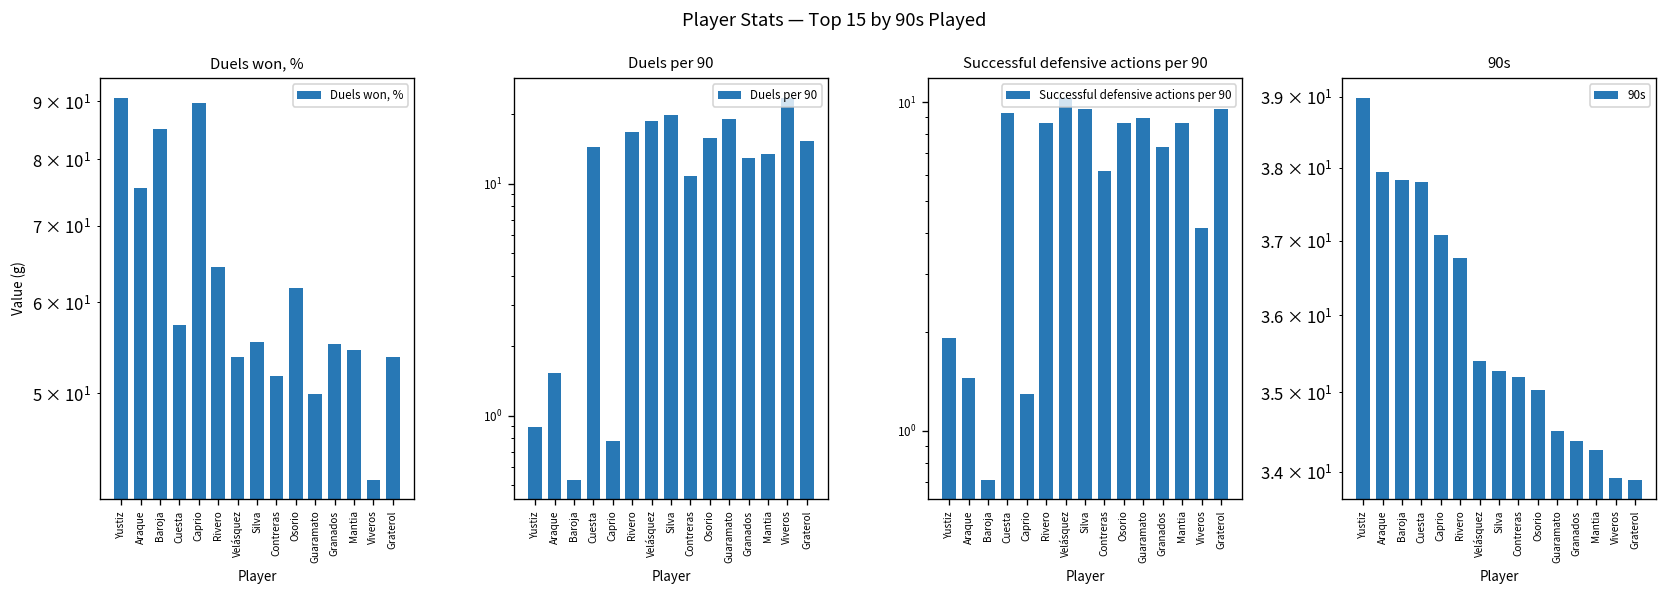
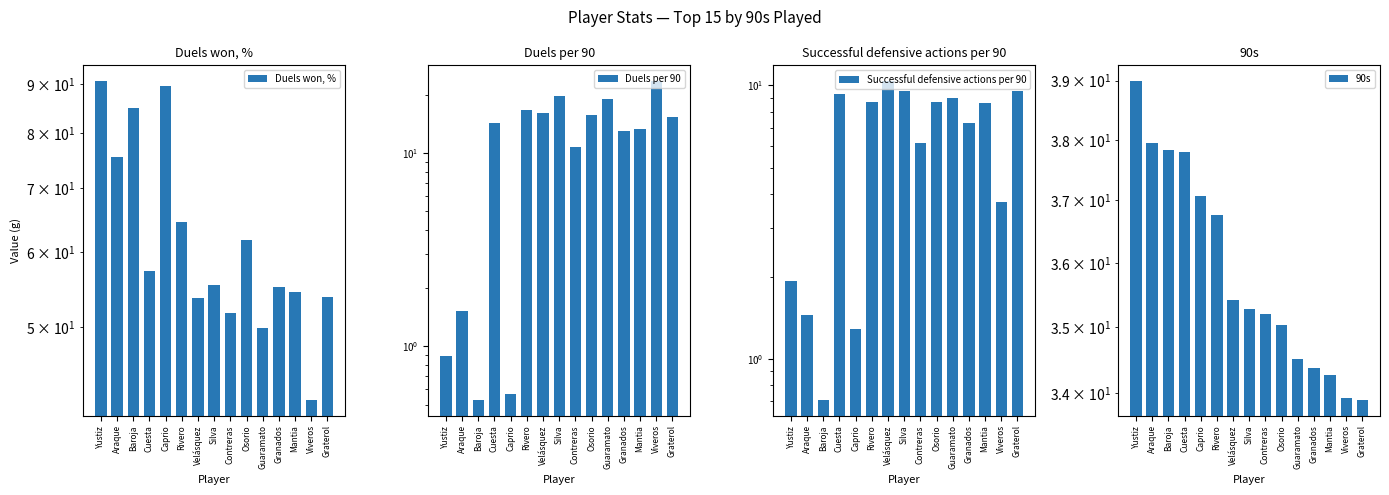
Duels per 90, Caprio: 0.78 -> 0.57
Duels per 90, Velásquez: 19 -> 16
Successful defensive actions per 90, Viveros: 4.1 -> 3.8
